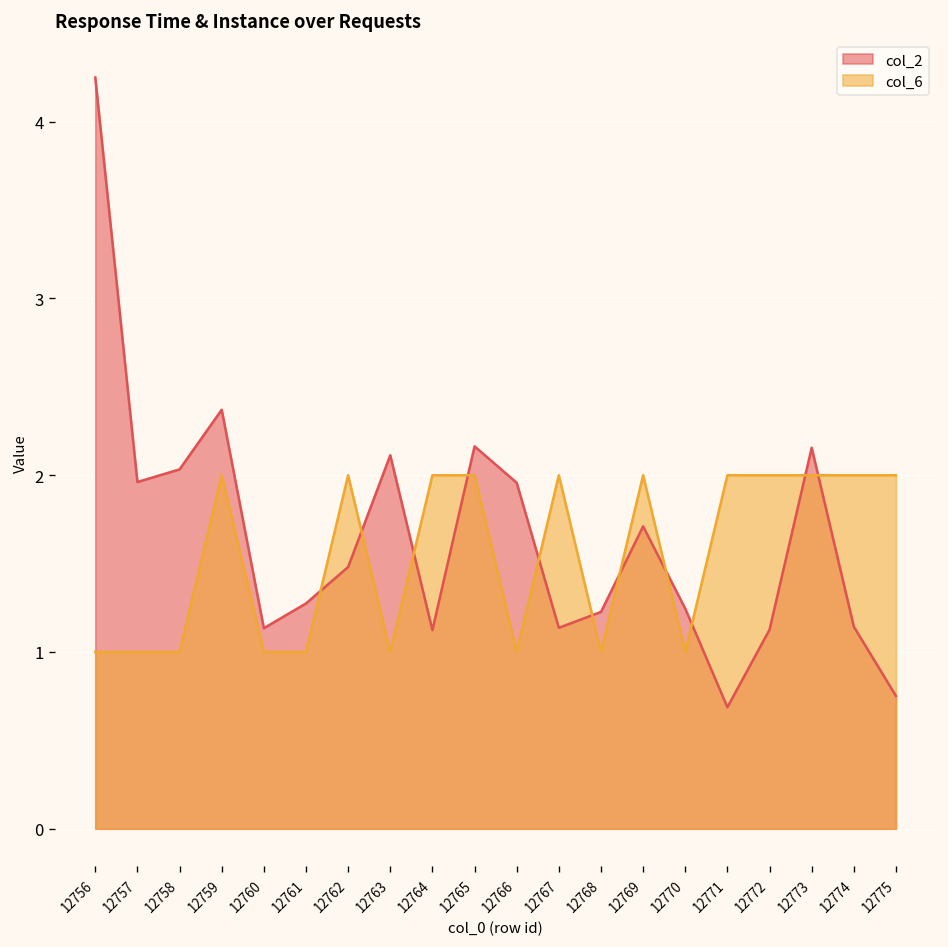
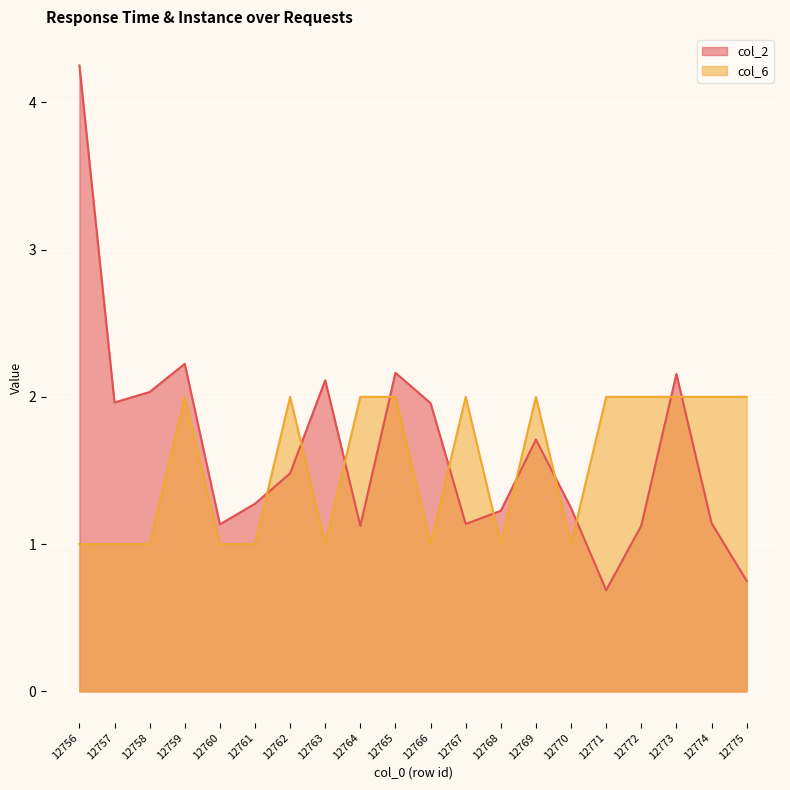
col_2, 12759: 2.37 -> 2.22
